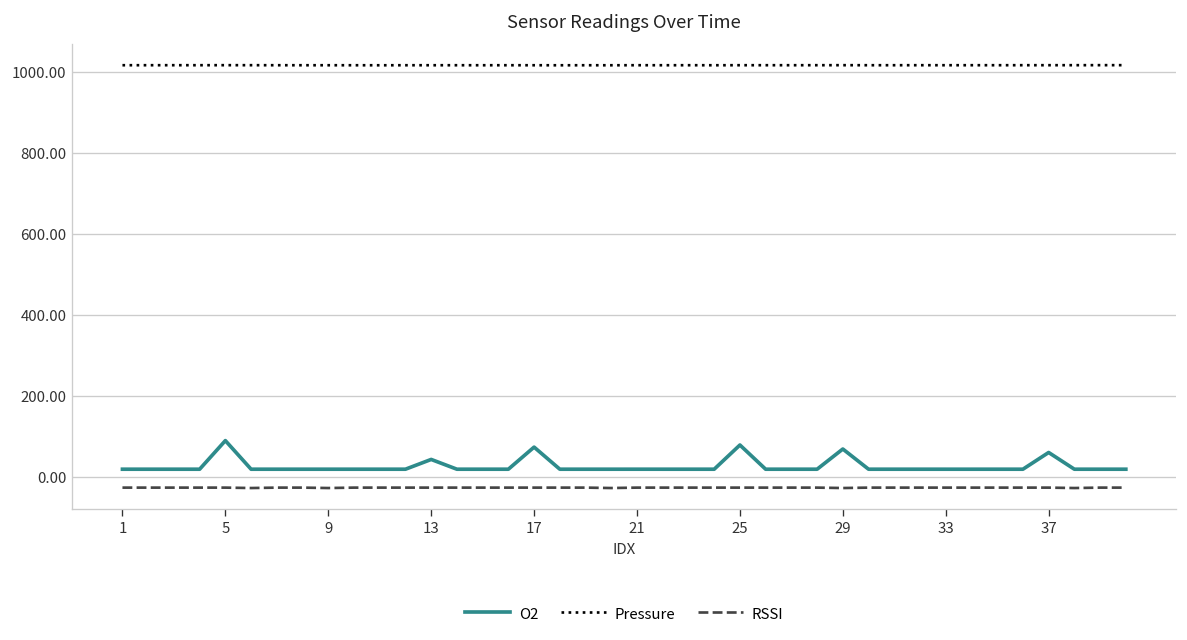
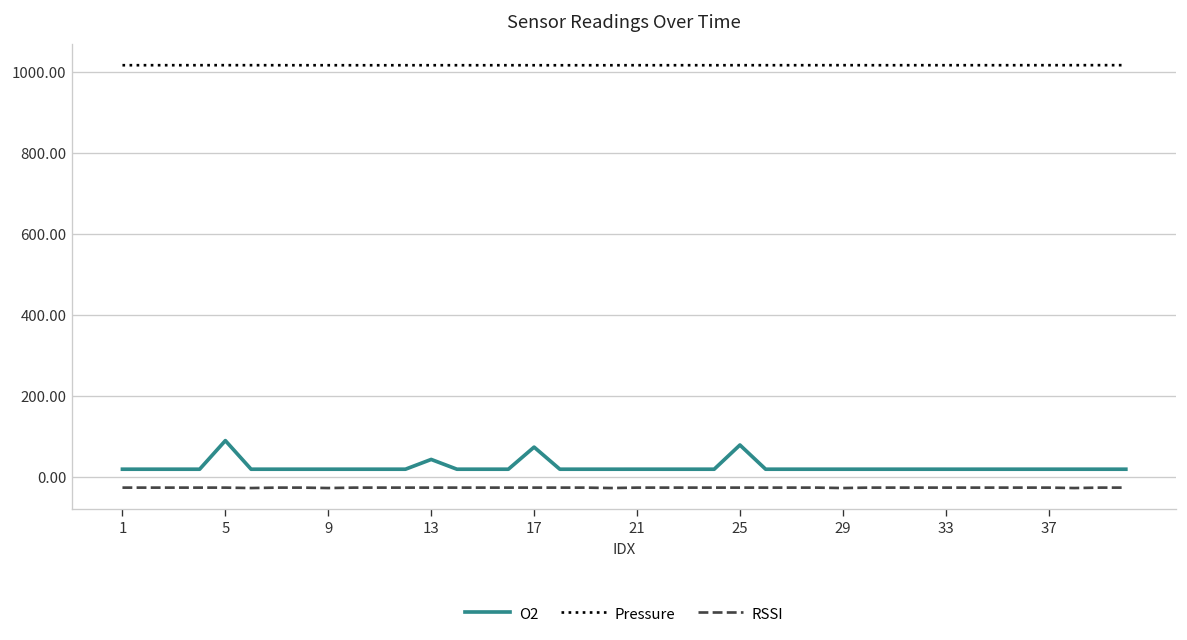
O2, 29: 70 -> 20
O2, 37: 60 -> 20
